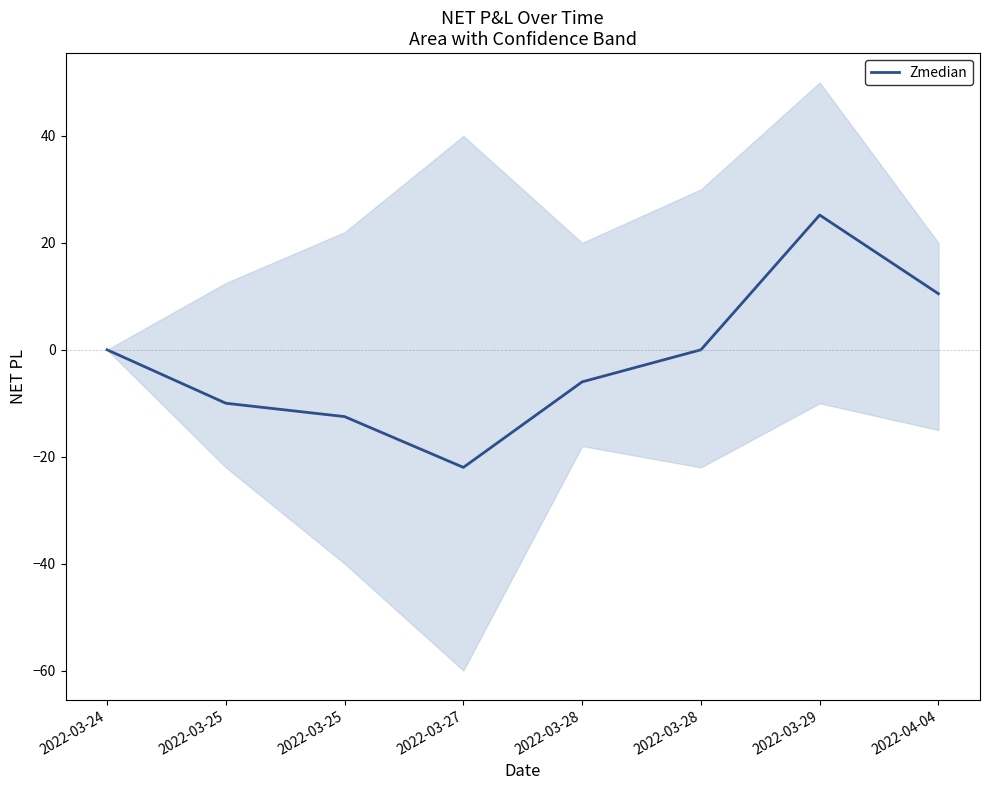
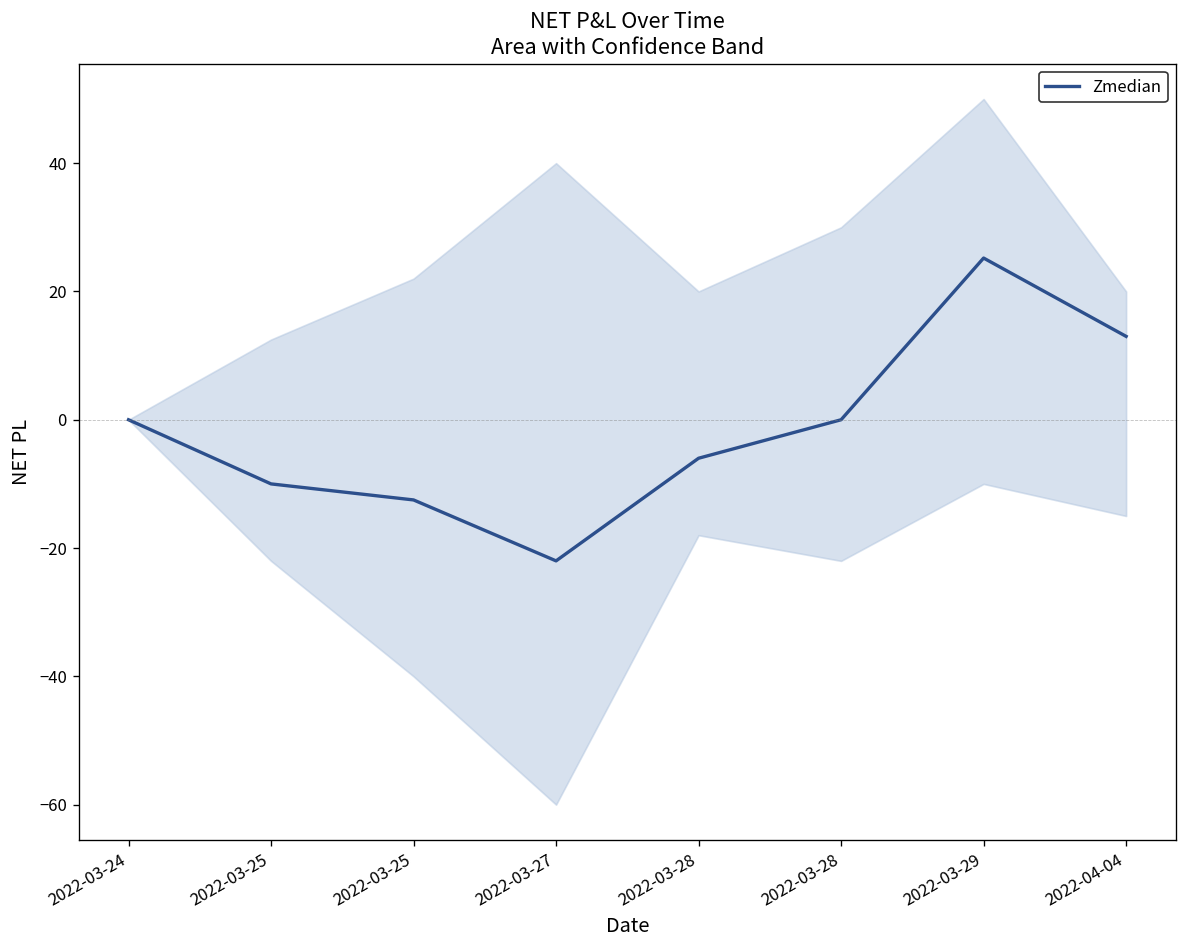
Zmedian, 2022-04-04: 10 -> 13
